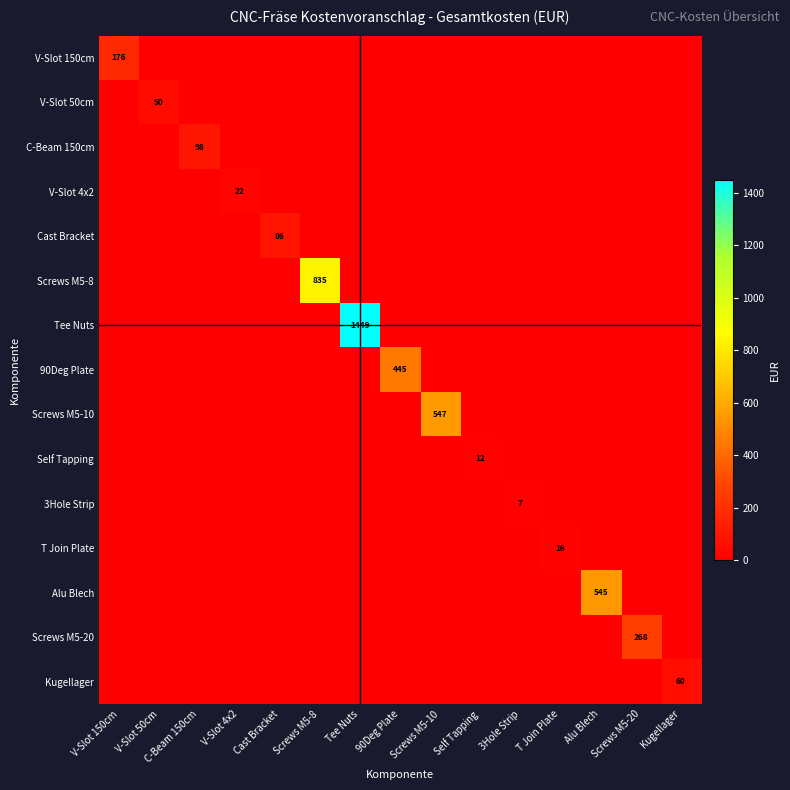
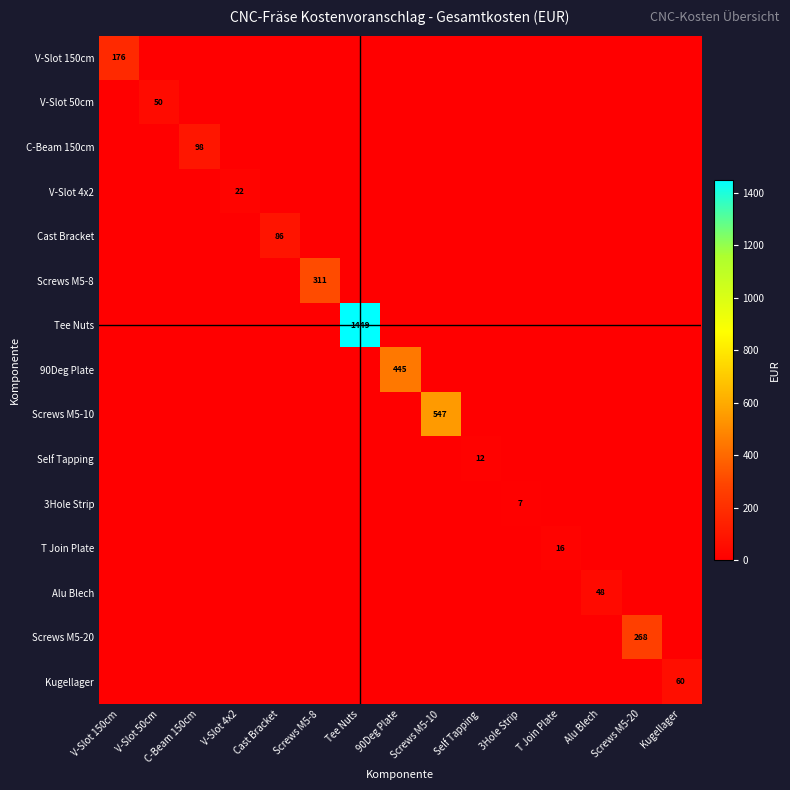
Screws M5-8, Screws M5-8: 835 -> 311
Alu Blech, Alu Blech: 545 -> 48
